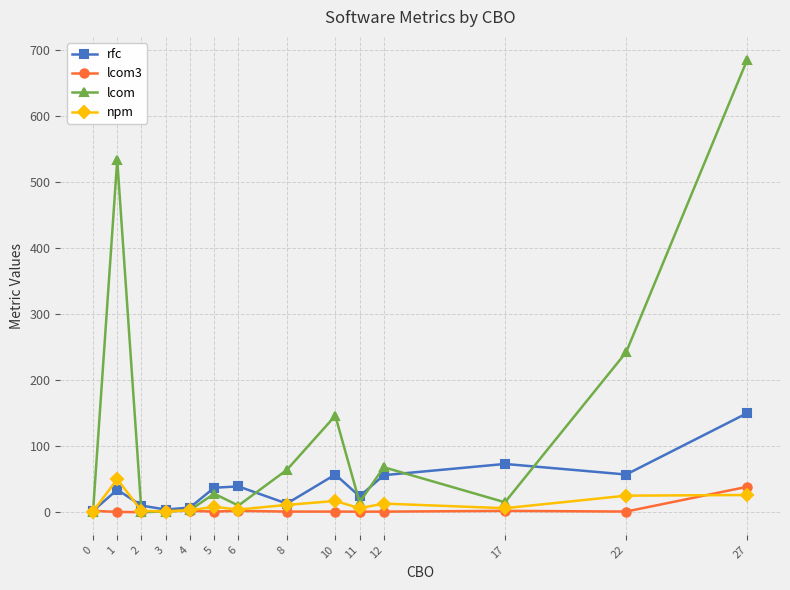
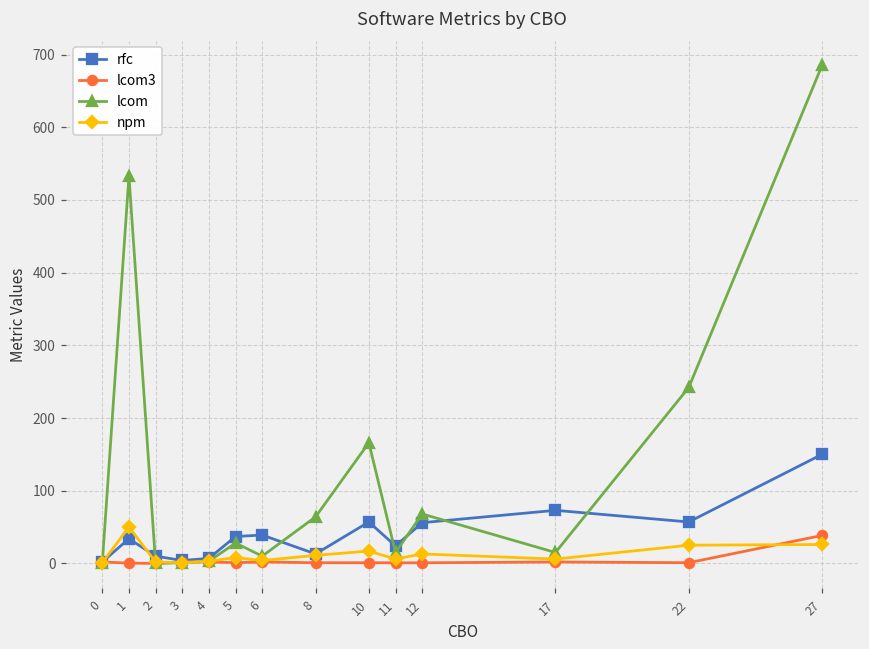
lcom, 10: 150 -> 170
